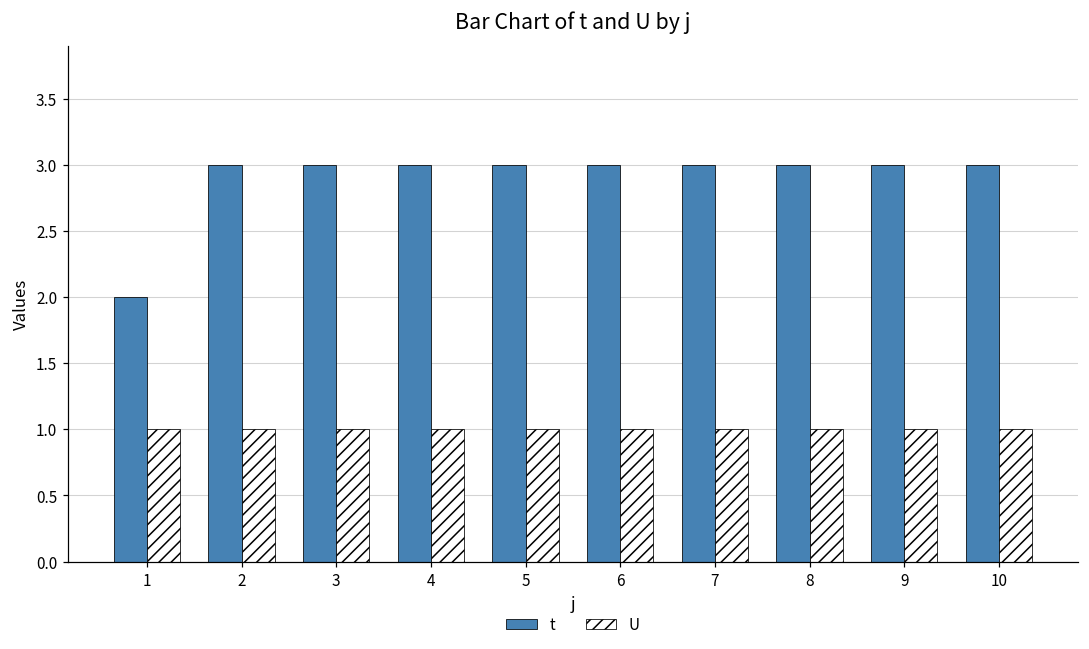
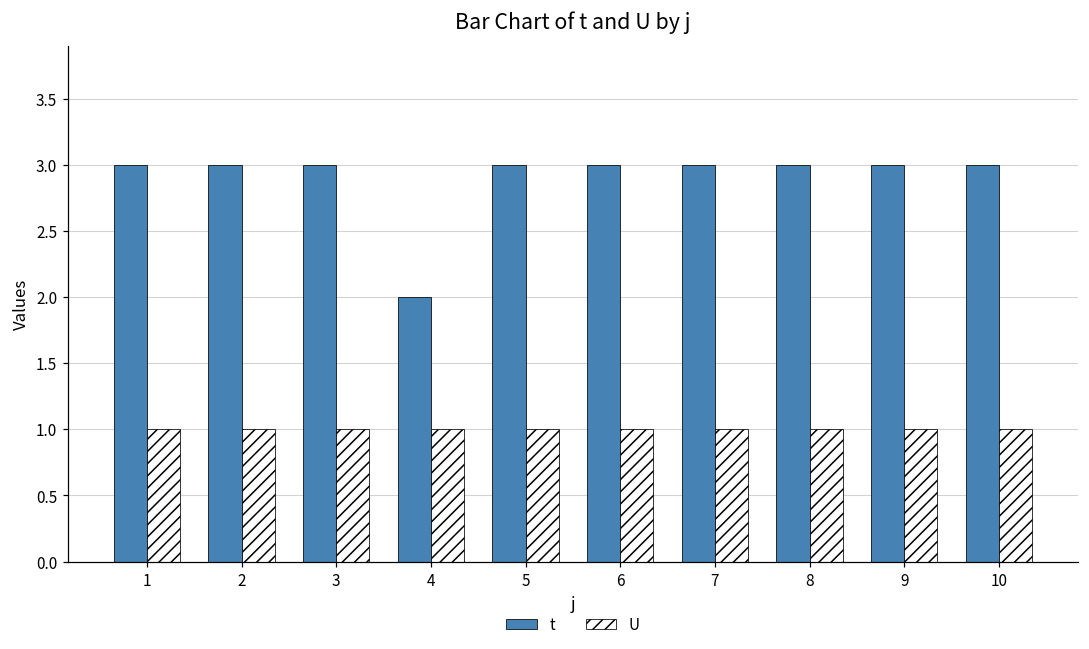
t, 1: 2 -> 3
t, 4: 3 -> 2
